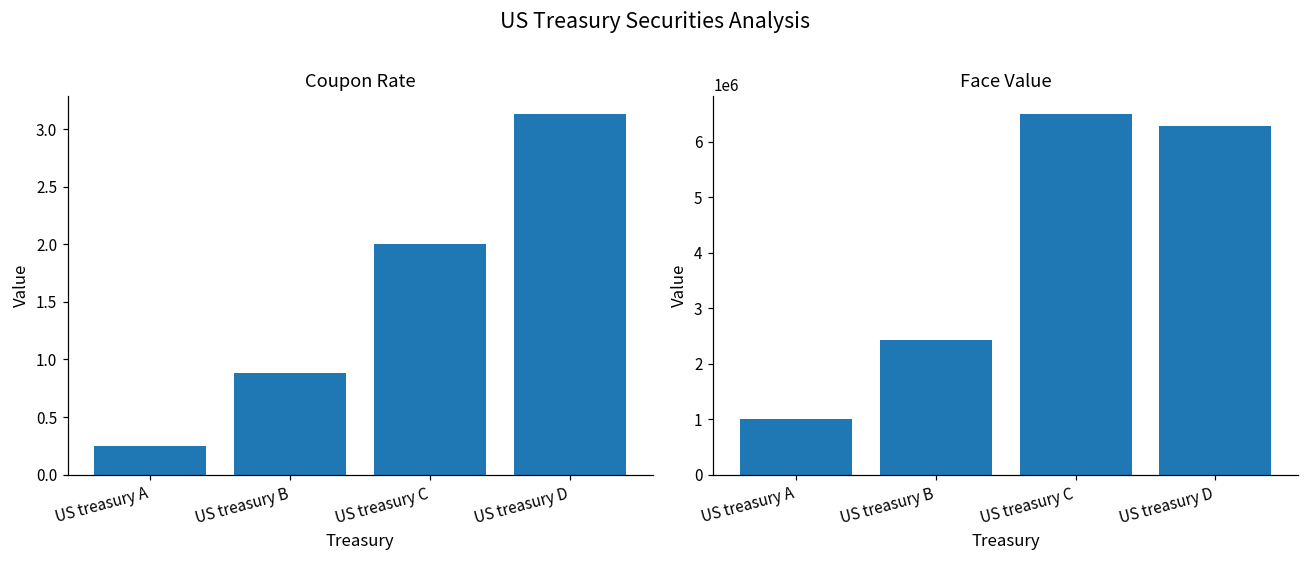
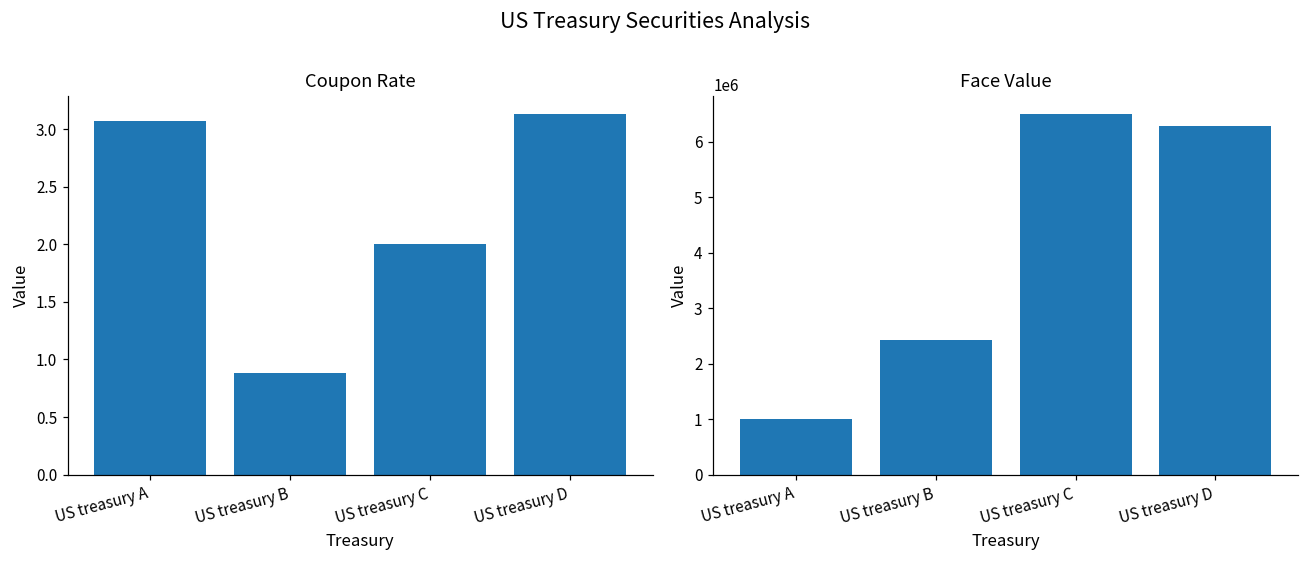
Coupon Rate, US treasury A: 0.25 -> 3.07
